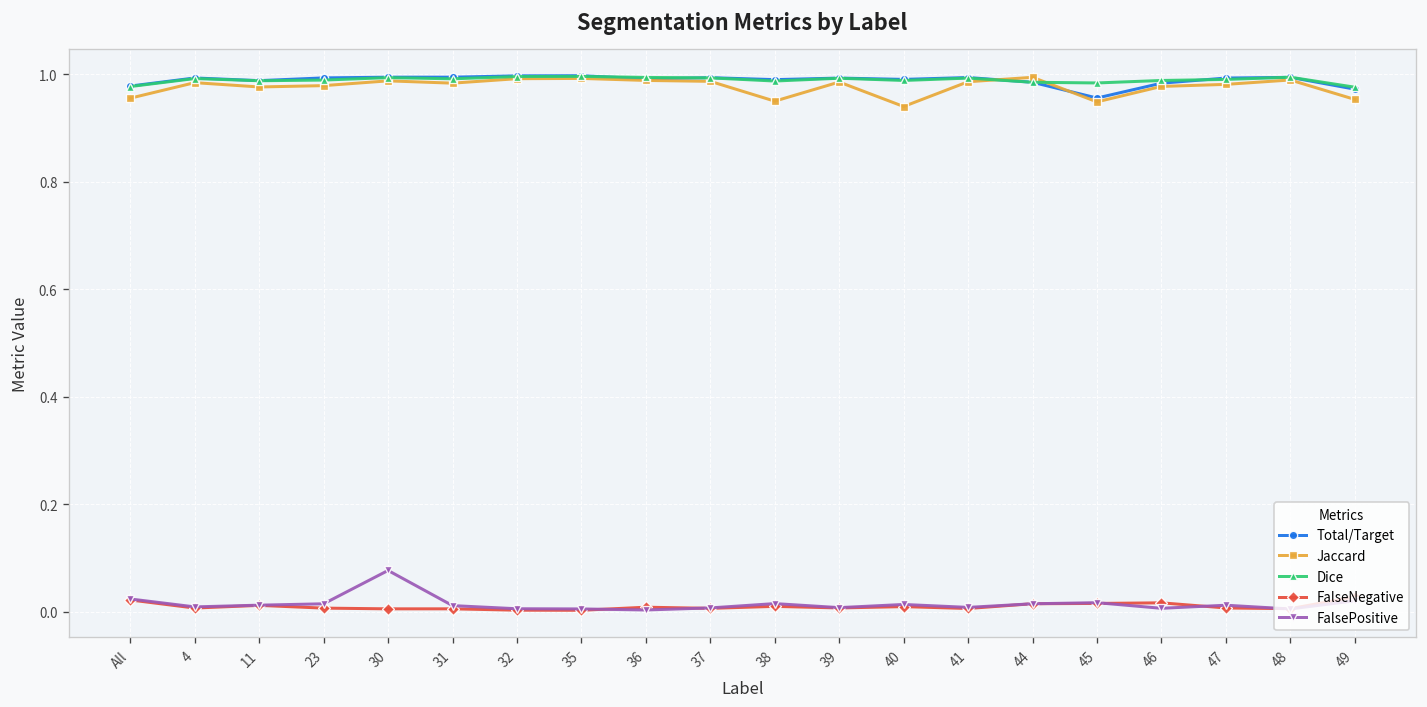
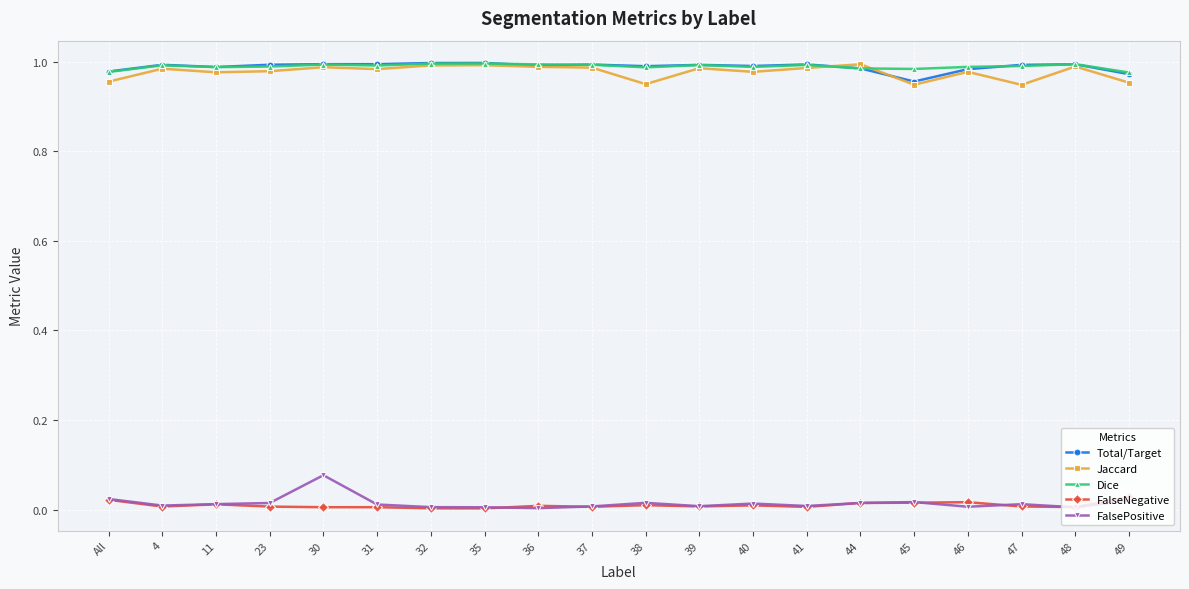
Jaccard, 40: 0.94 -> 0.98
Jaccard, 47: 0.98 -> 0.95
